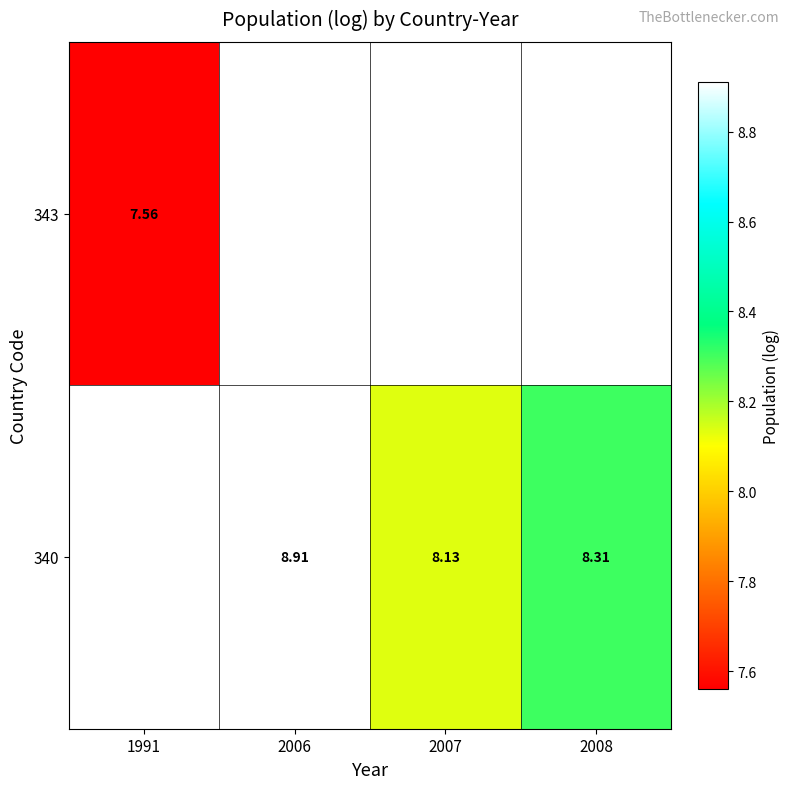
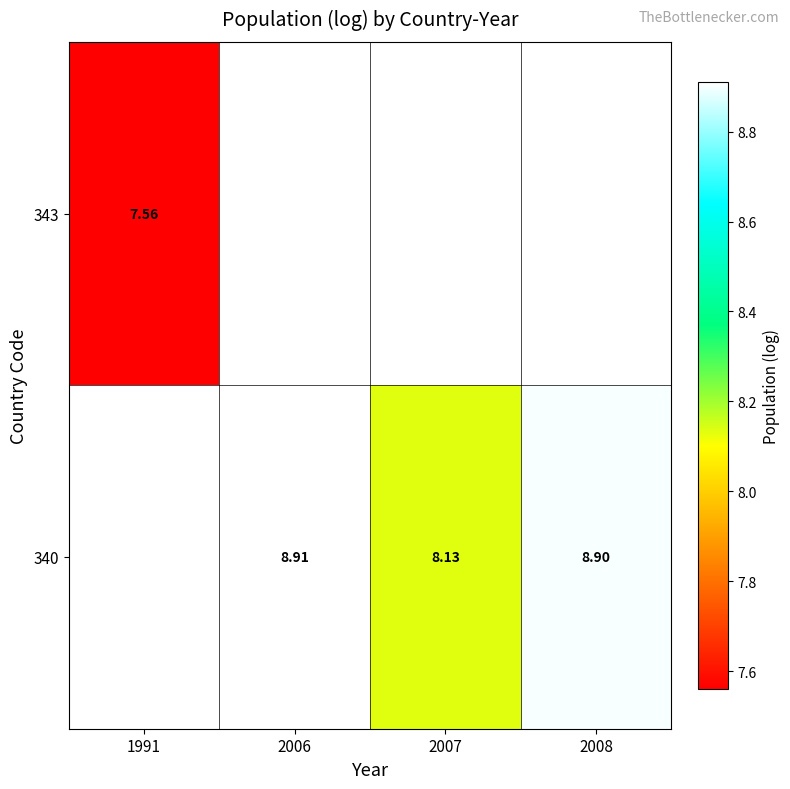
340, 2008: 8.31 -> 8.90
